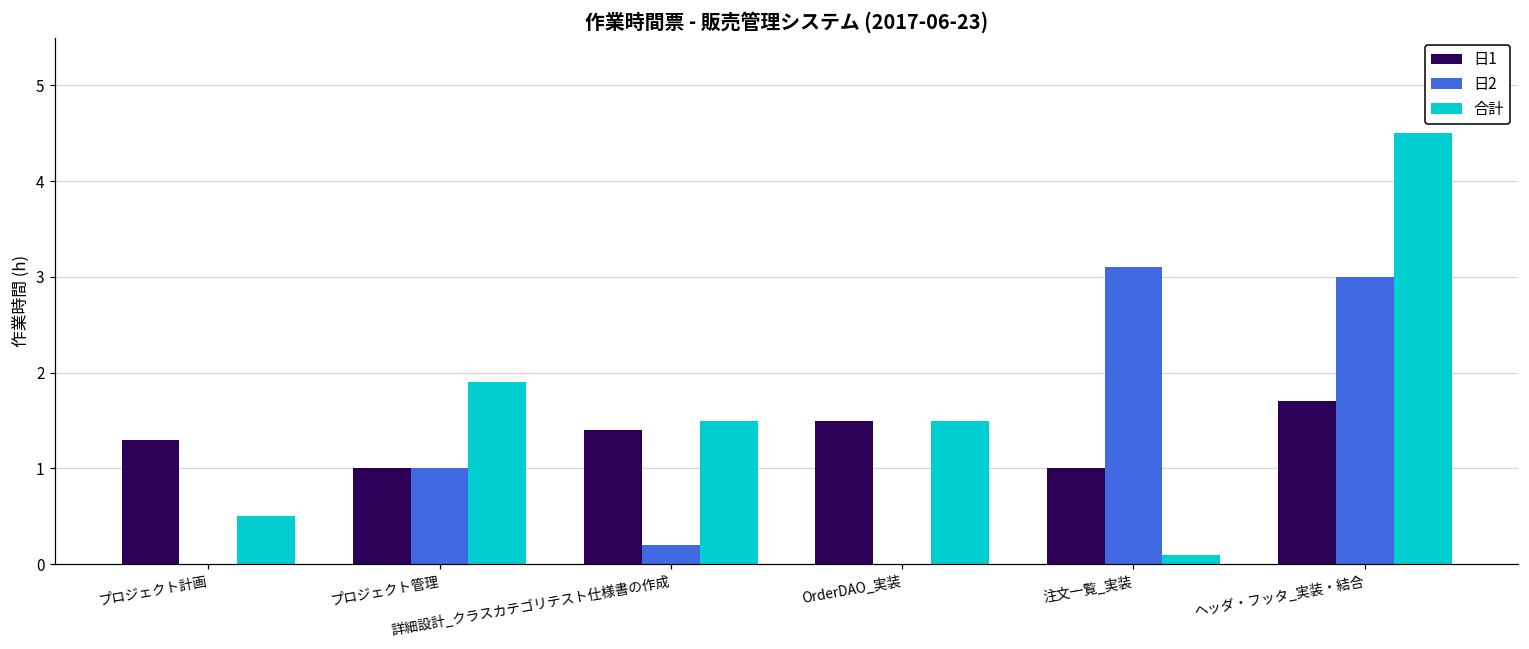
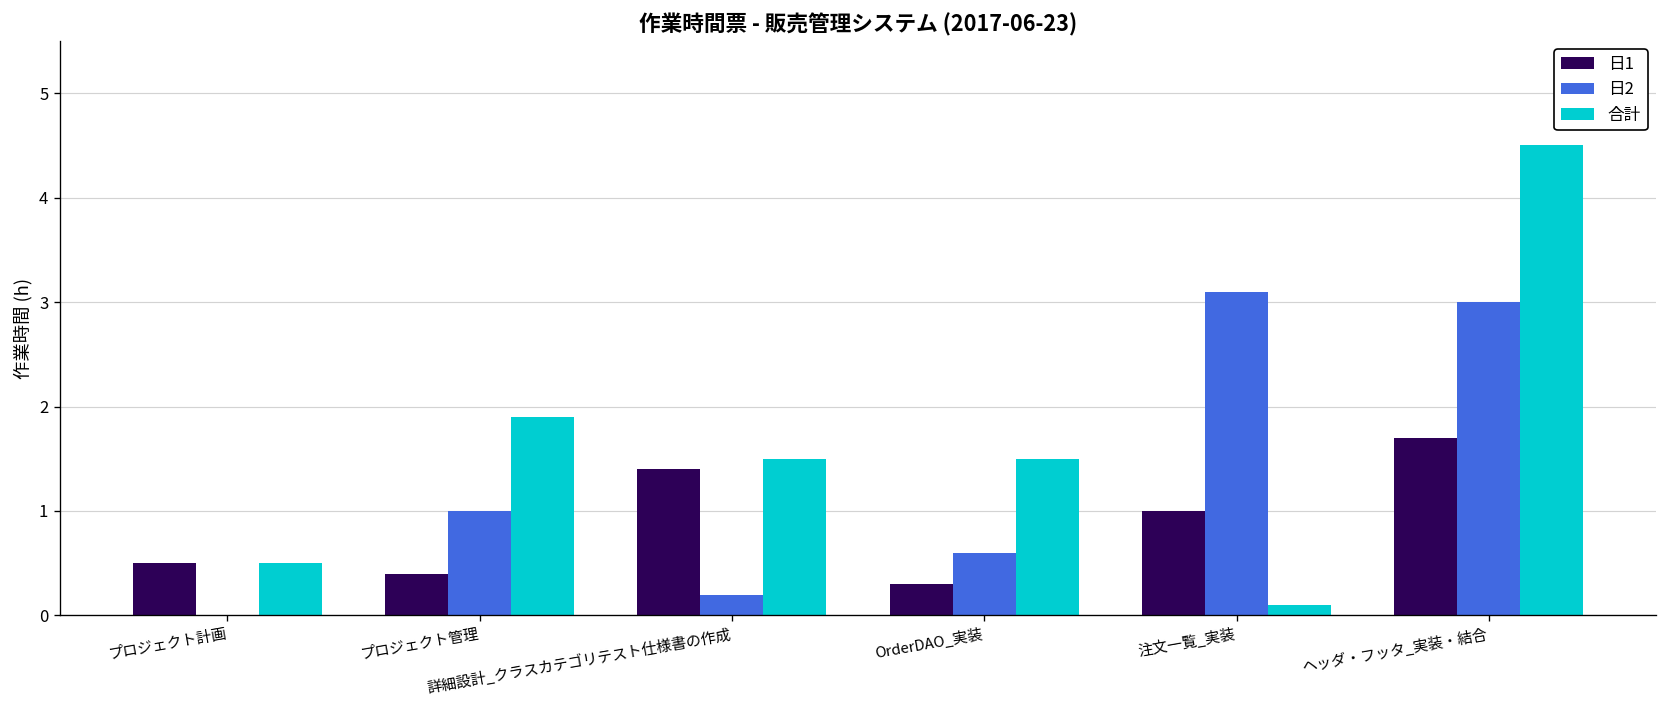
日1, プロジェクト計画: 1.3 -> 0.5
日1, プロジェクト管理: 1.0 -> 0.4
日1, OrderDAO_実装: 1.5 -> 0.3
日2, OrderDAO_実装: 0.0 -> 0.6
